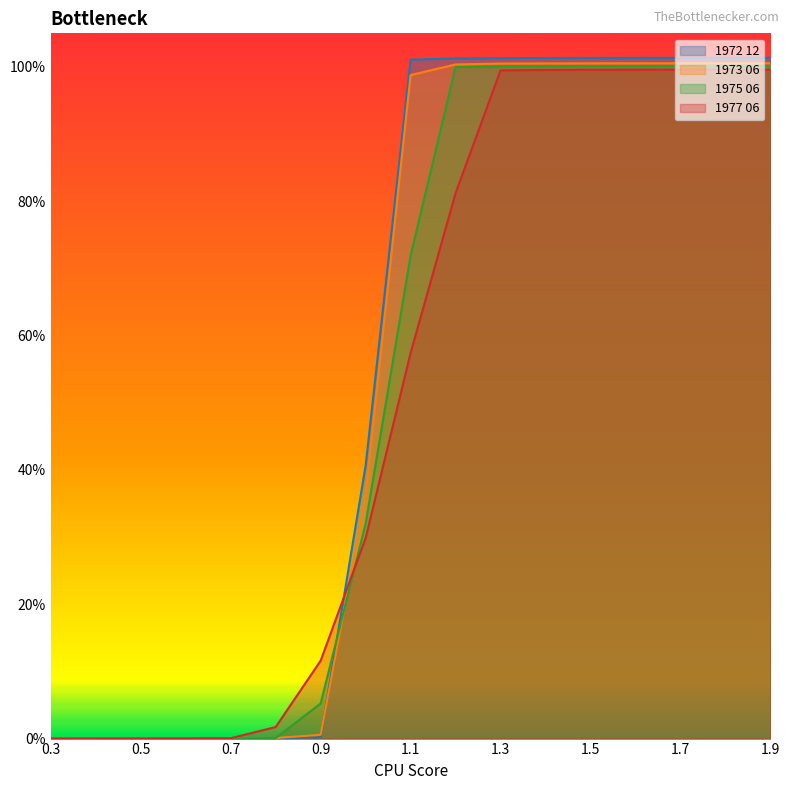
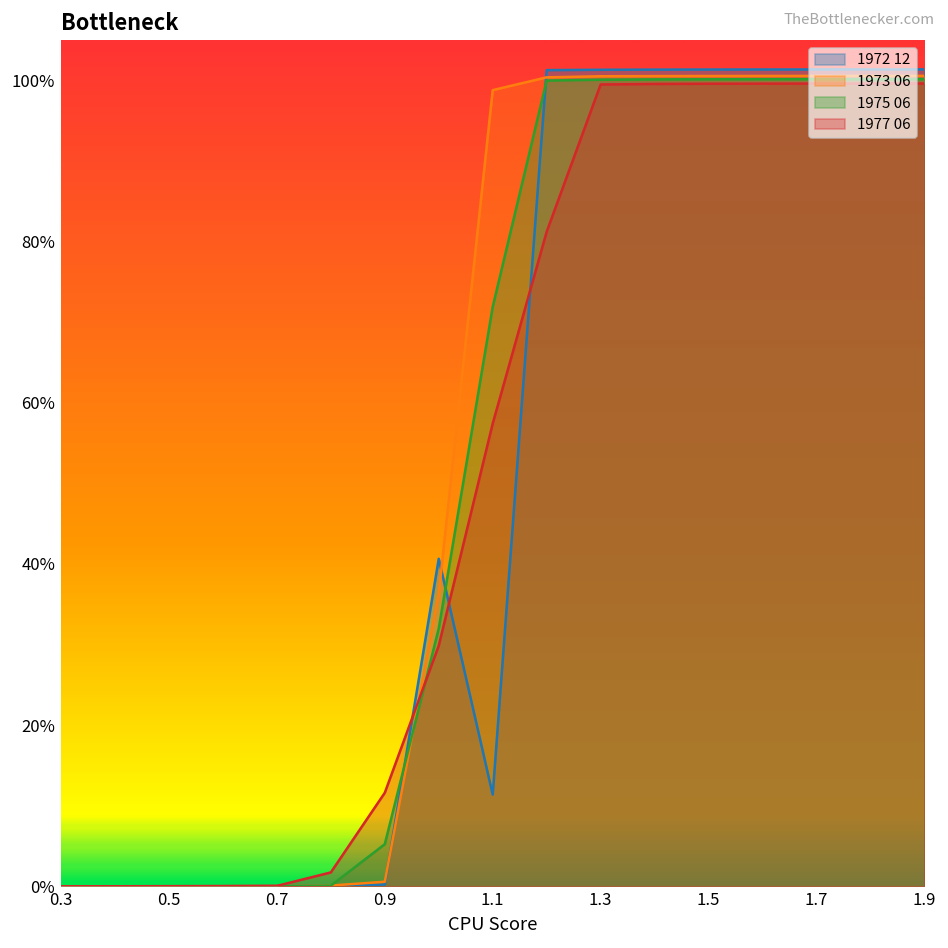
1972 12, 1.1: 101% -> 11%
